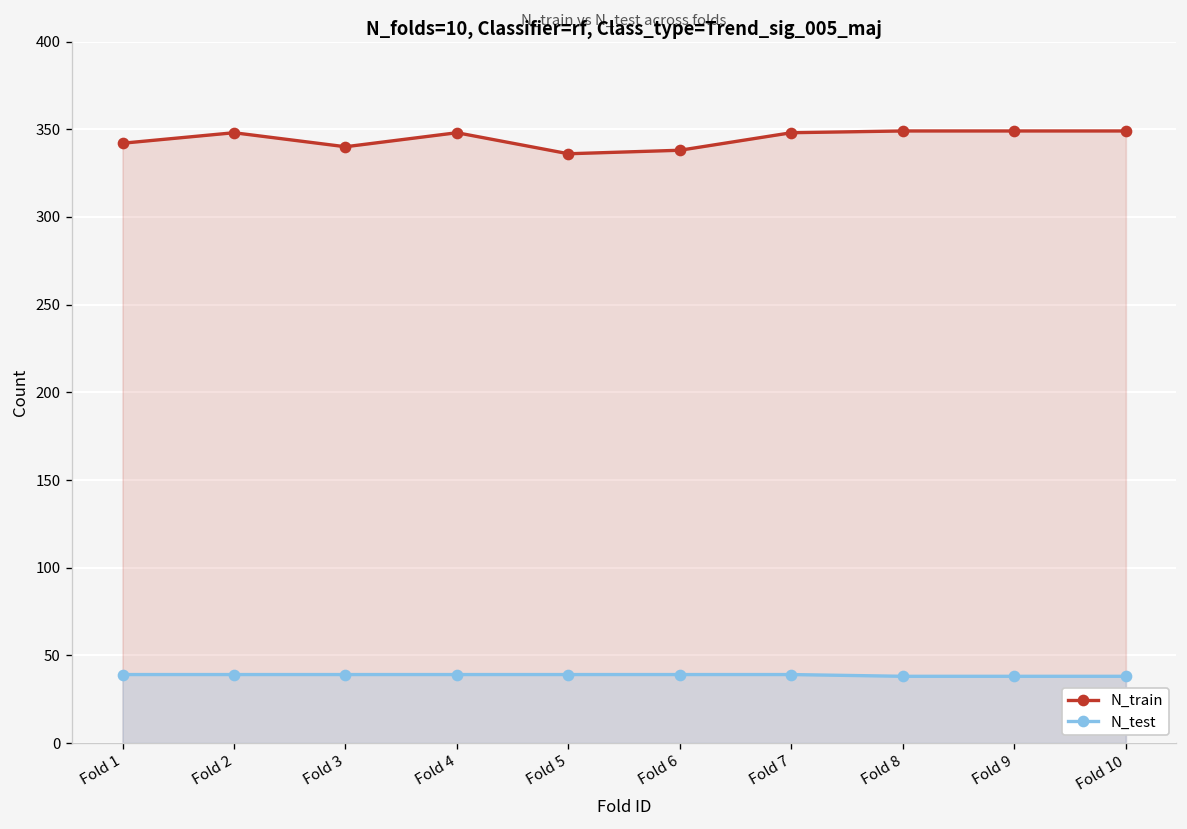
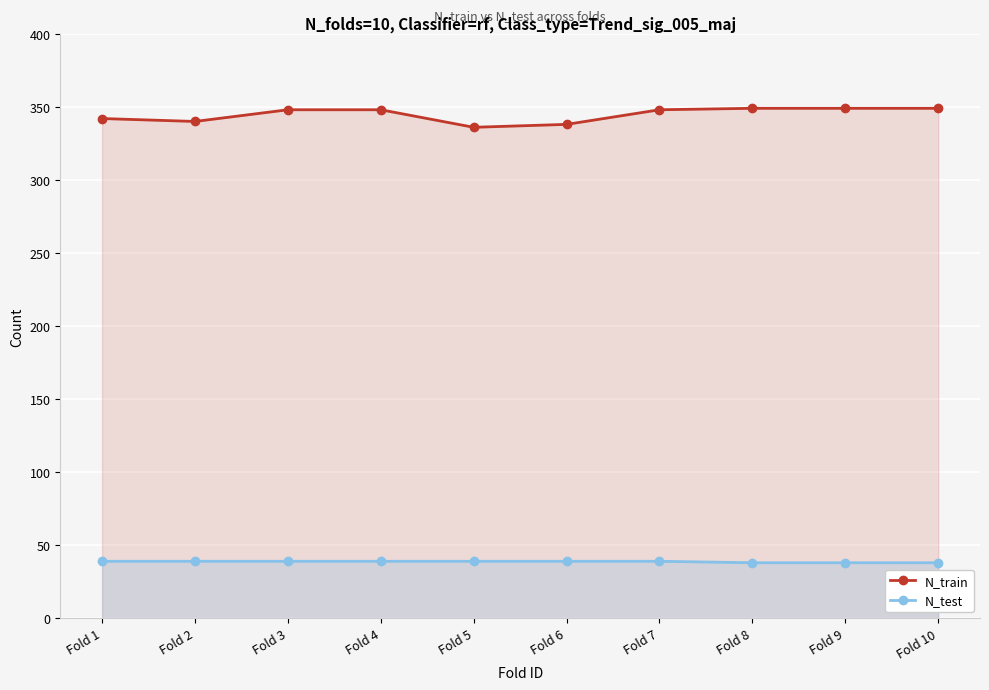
N_train, Fold 2: 348 -> 340
N_train, Fold 3: 340 -> 348
